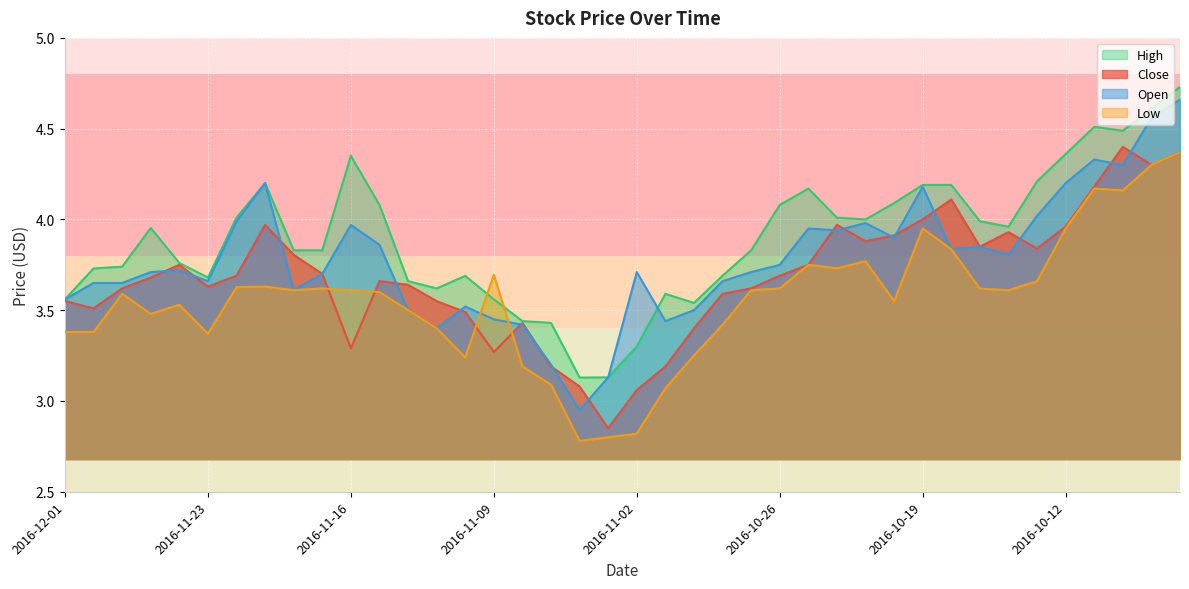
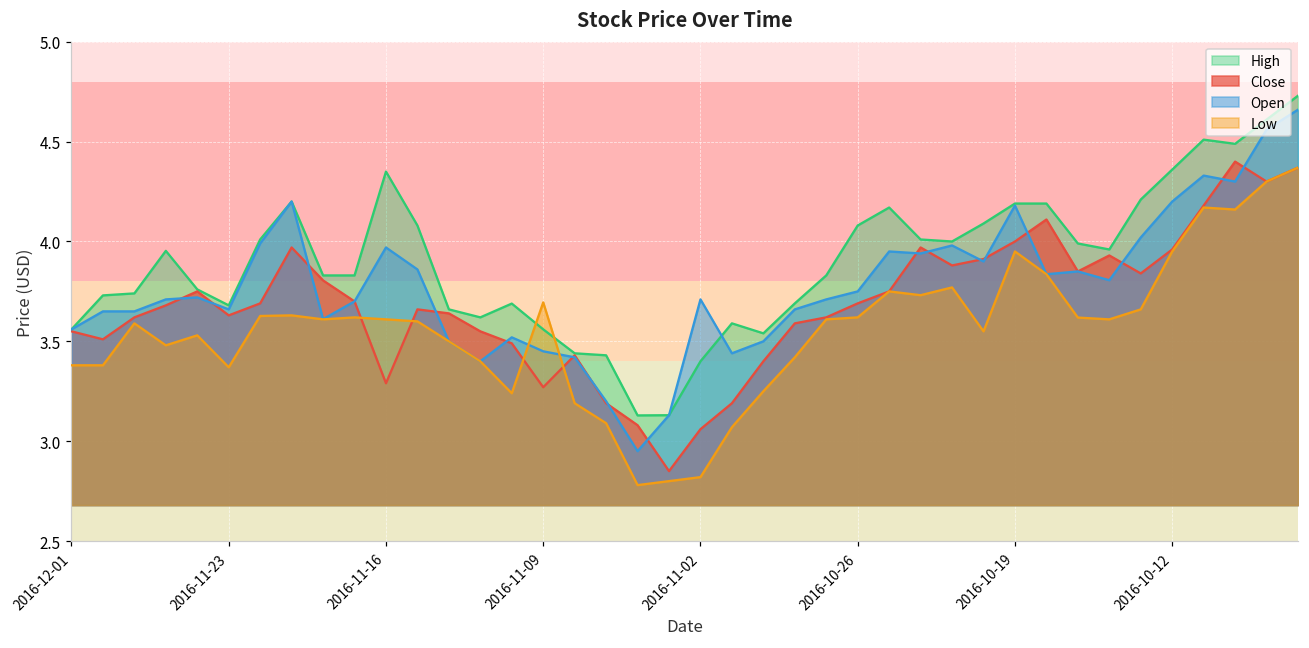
High, 2016-11-02: 3.3 -> 3.4
